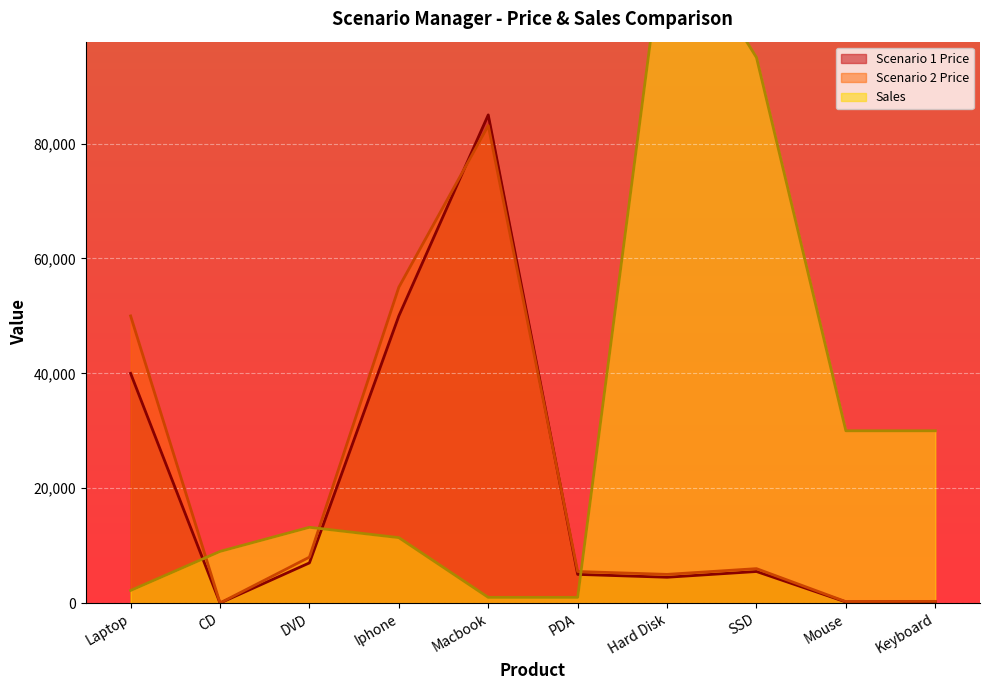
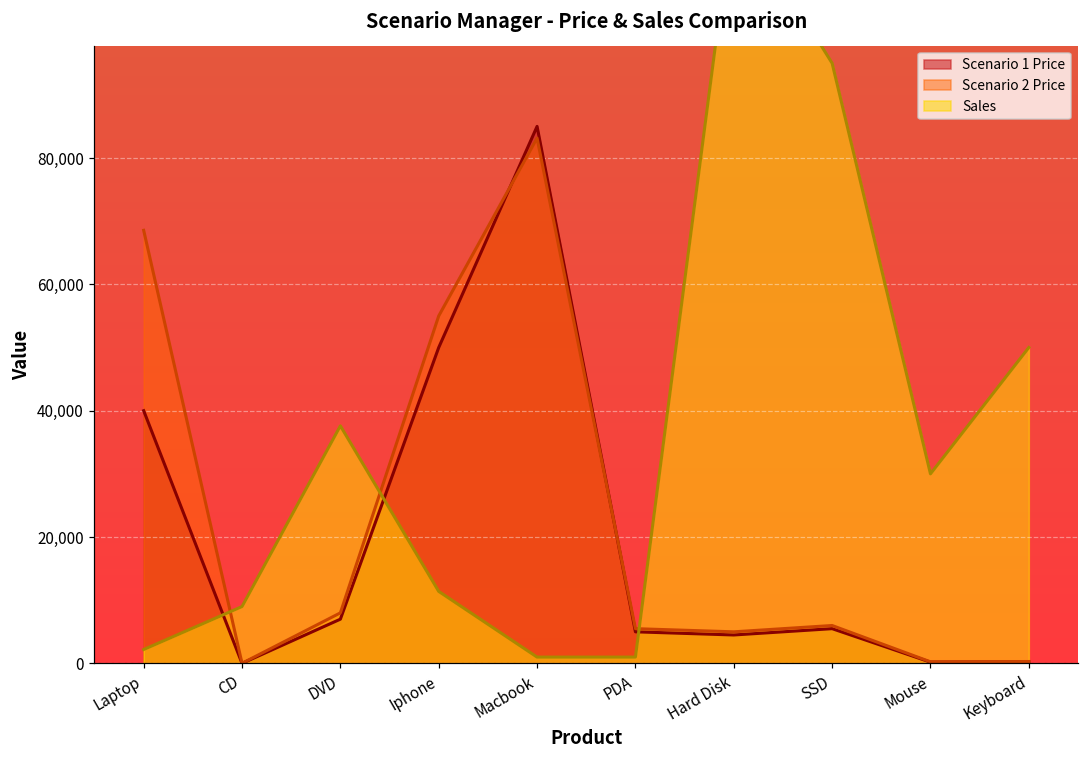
Scenario 2 Price, Laptop: 50,000 -> 69,000
Sales, DVD: 13,000 -> 38,000
Sales, Keyboard: 30,000 -> 50,000
